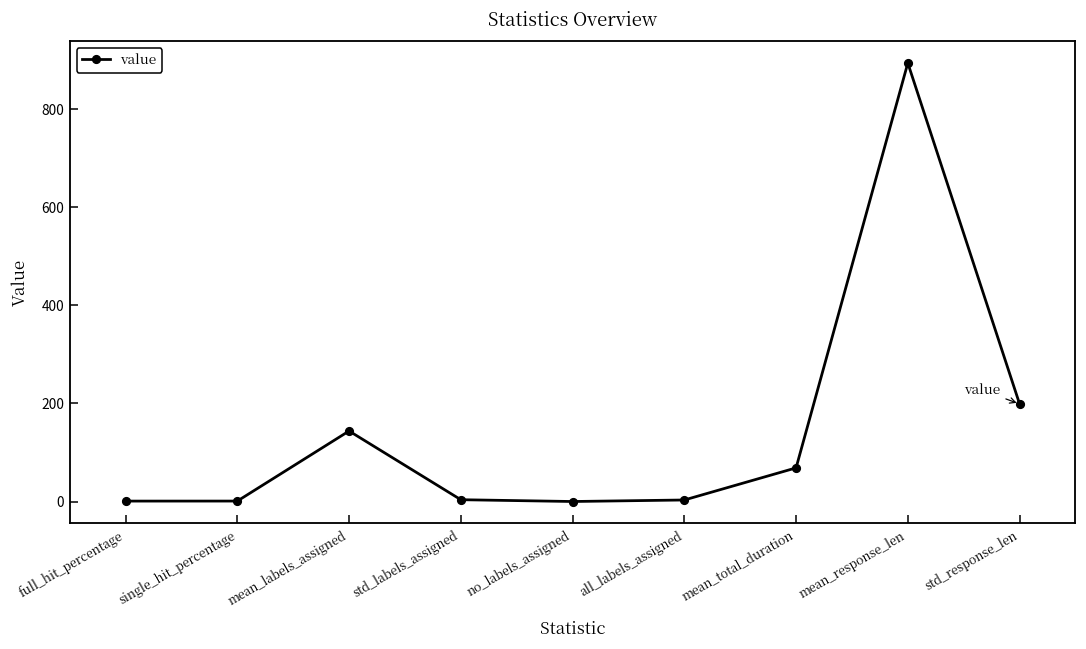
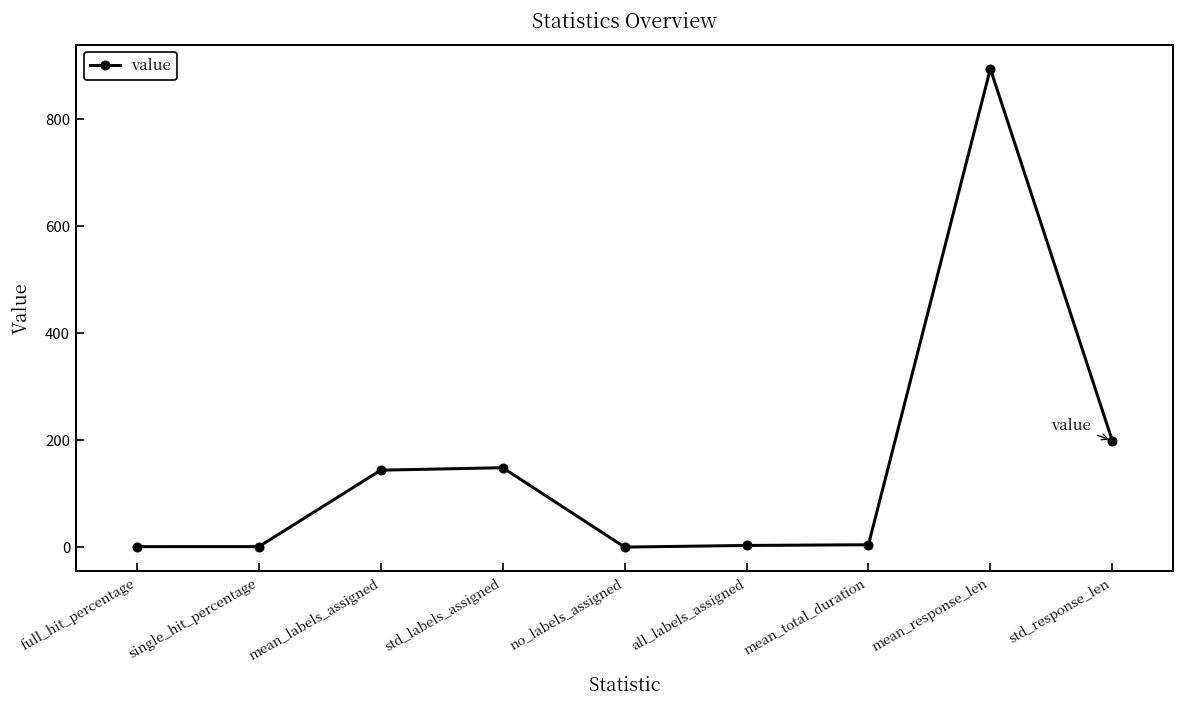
std_labels_assigned: 0 -> 150
mean_total_duration: 70 -> 0
